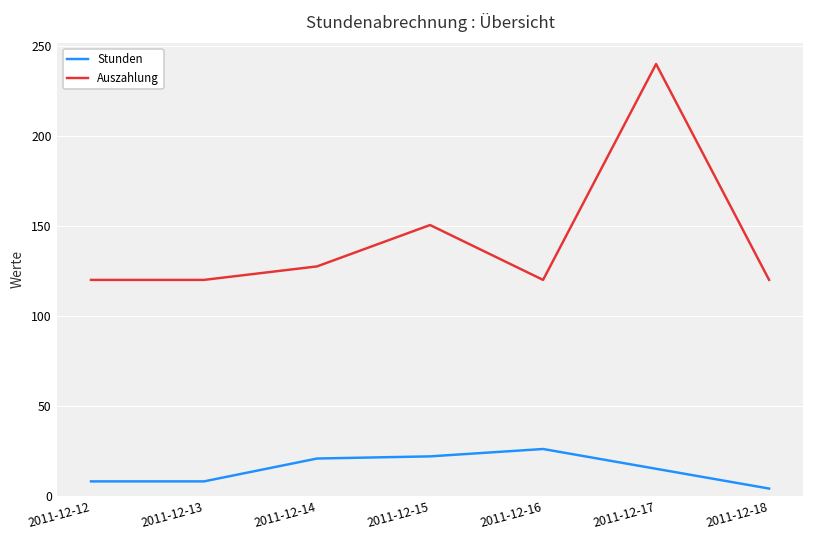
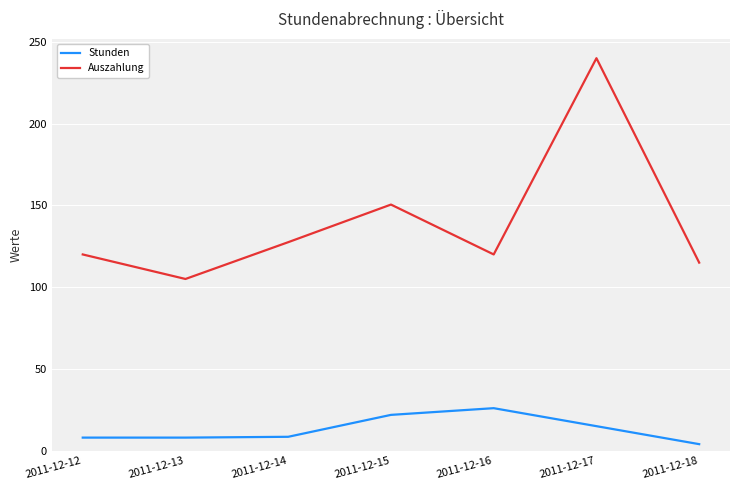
Auszahlung, 2011-12-13: 120 -> 105
Stunden, 2011-12-14: 21 -> 9
Auszahlung, 2011-12-18: 120 -> 115
